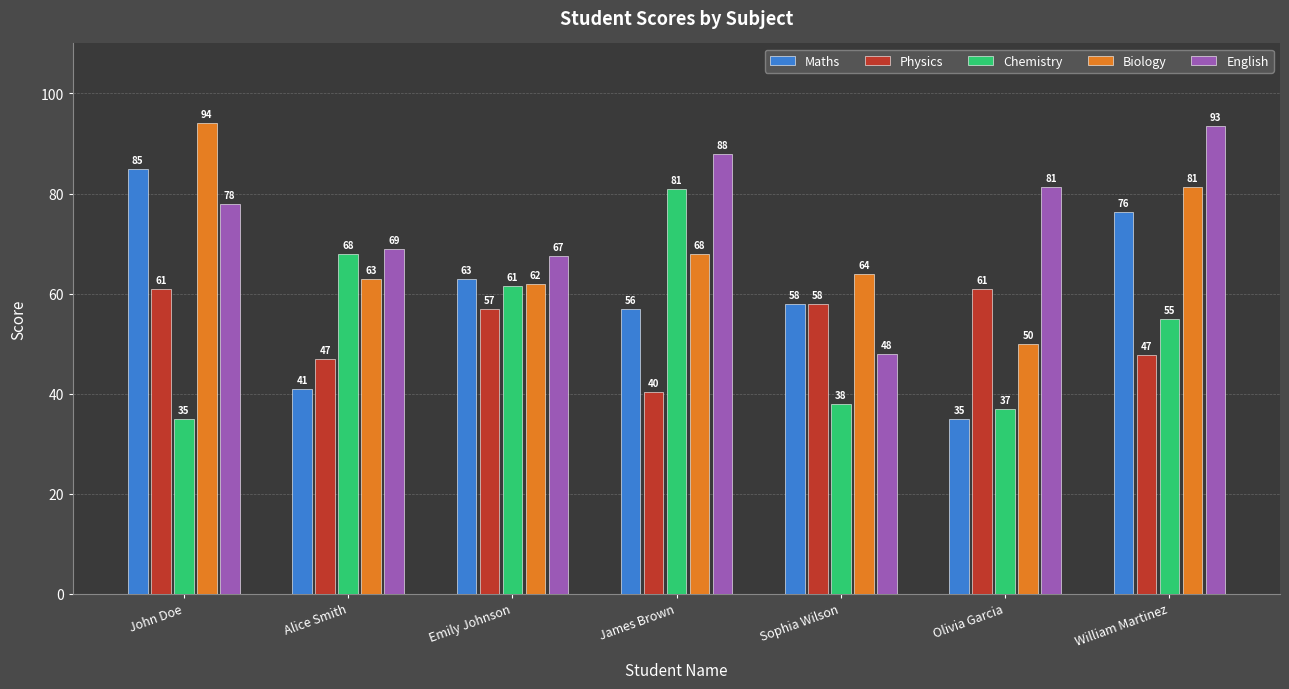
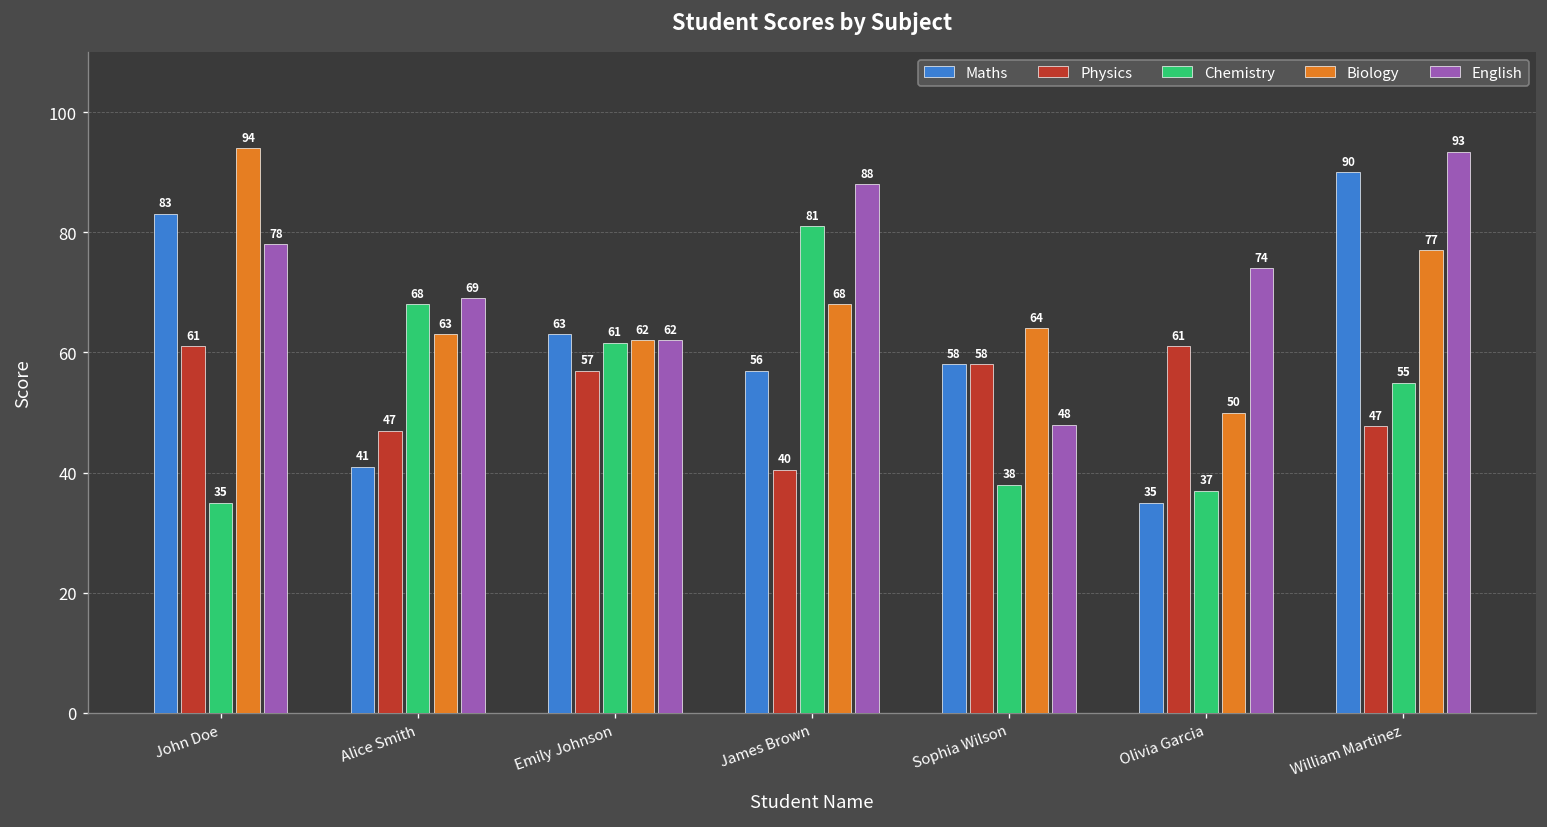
Maths, John Doe: 85 -> 83
English, Emily Johnson: 67 -> 62
English, Olivia Garcia: 81 -> 74
Maths, William Martinez: 76 -> 90
Biology, William Martinez: 81 -> 77
